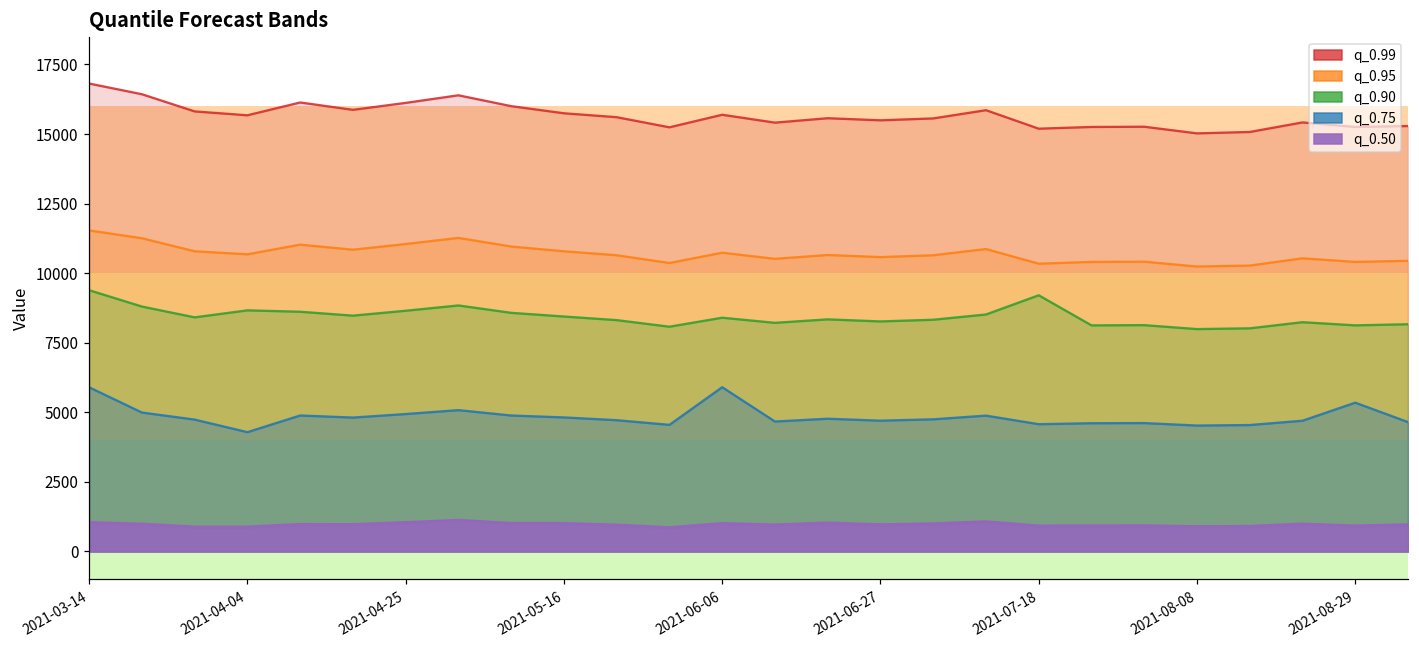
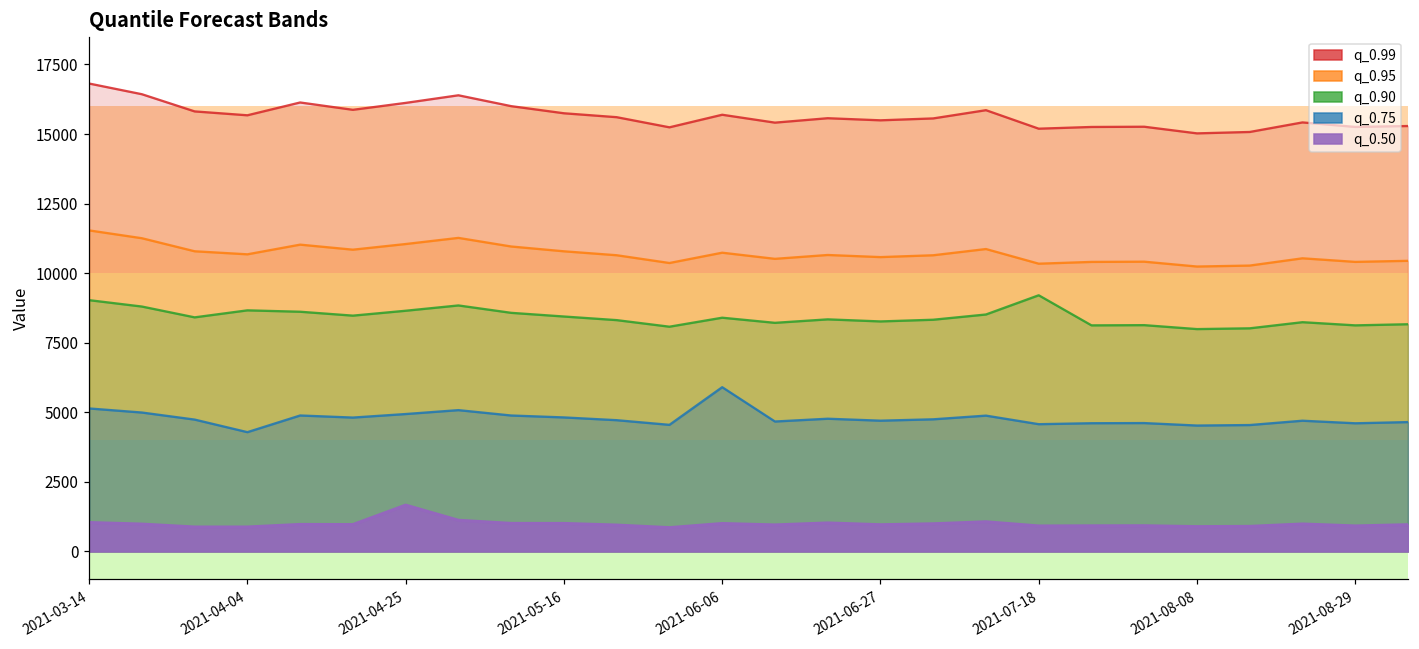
q_0.90, 2021-03-14: 9400 -> 9000
q_0.75, 2021-03-14: 5900 -> 5100
q_0.50, 2021-04-25: 1000 -> 1700
q_0.75, 2021-08-29: 5300 -> 4600
